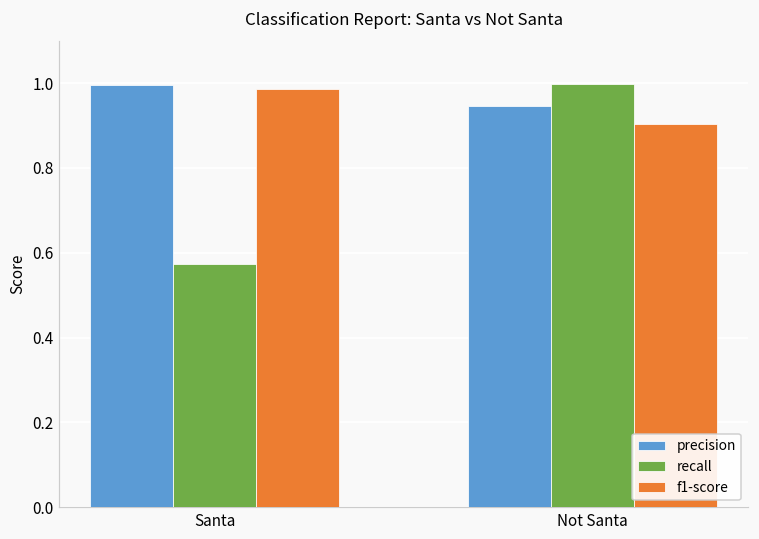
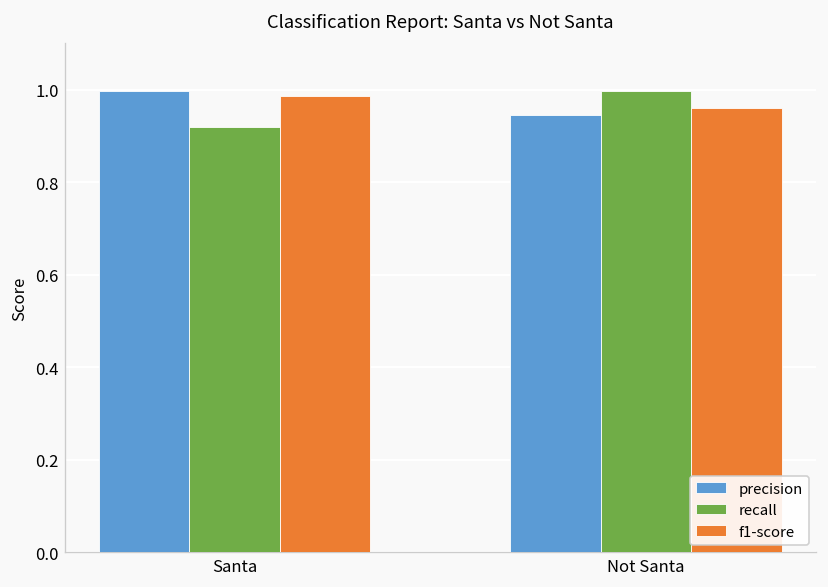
recall, Santa: 0.57 -> 0.92
f1-score, Not Santa: 0.90 -> 0.96
